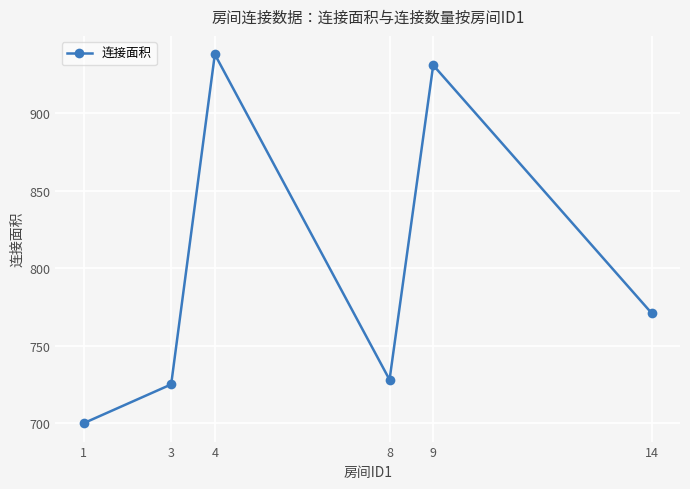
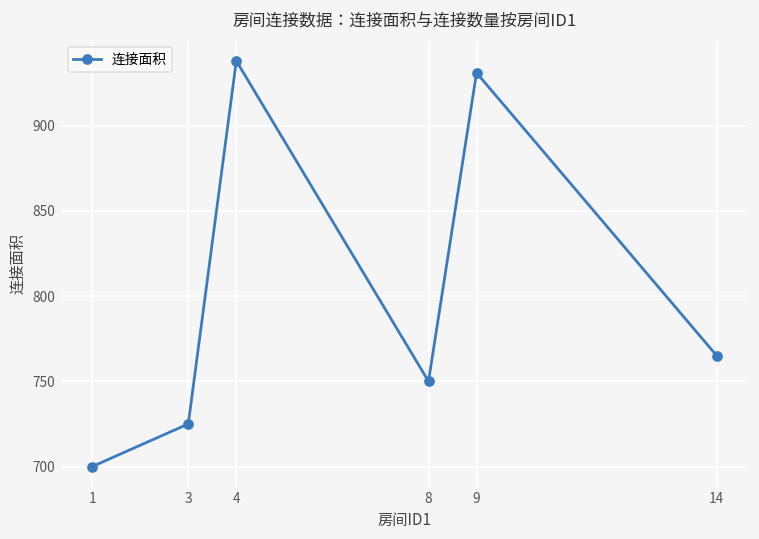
8: 728 -> 750
14: 771 -> 765
